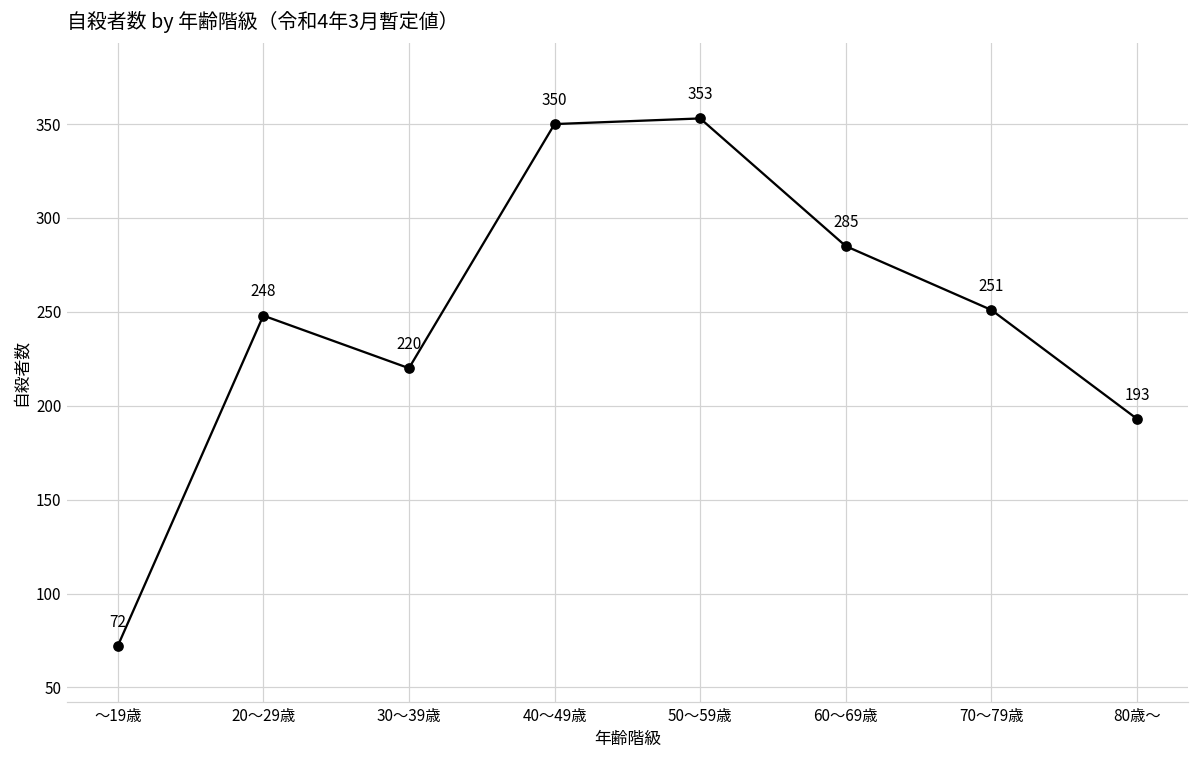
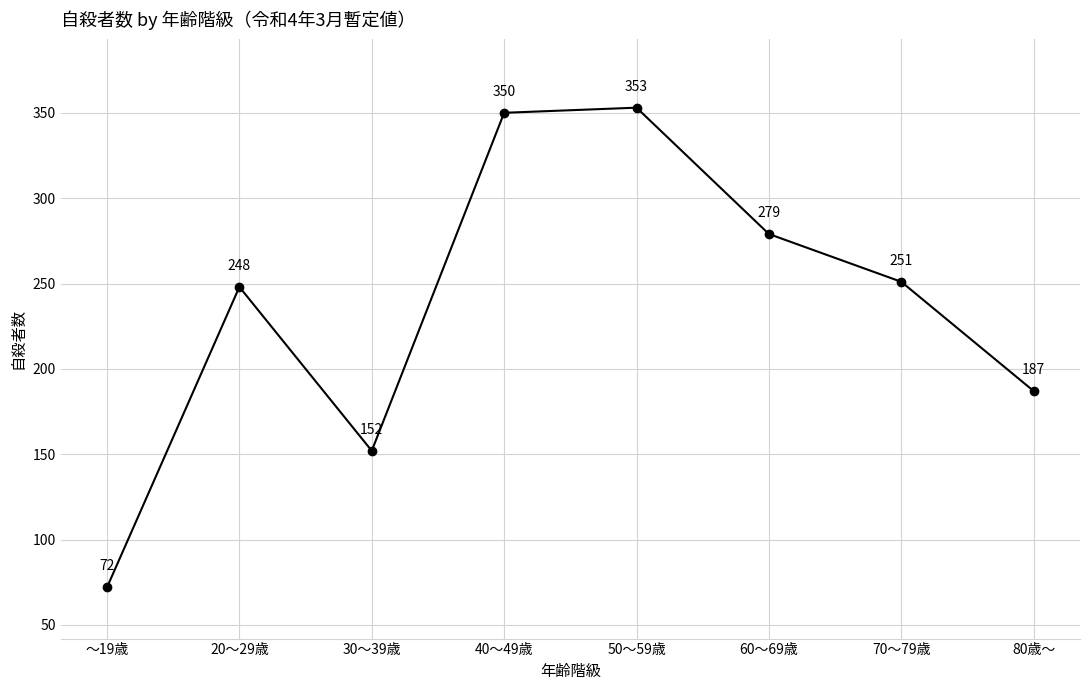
30～39歳: 220 -> 152
60～69歳: 285 -> 279
80歳～: 193 -> 187
